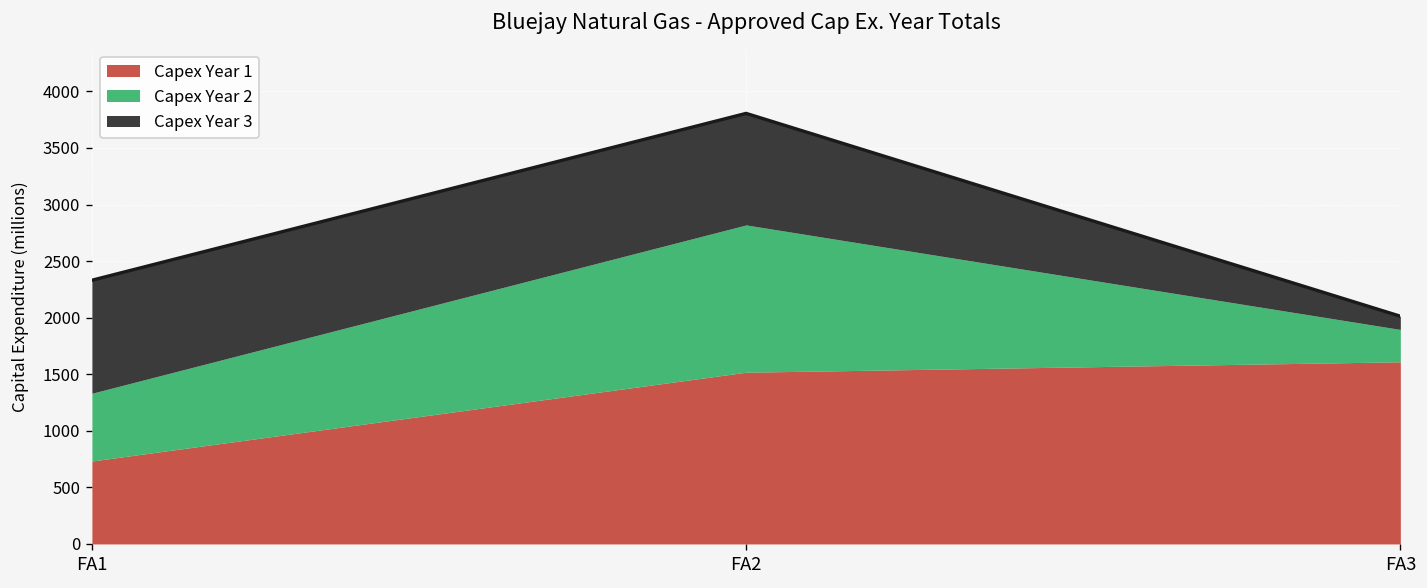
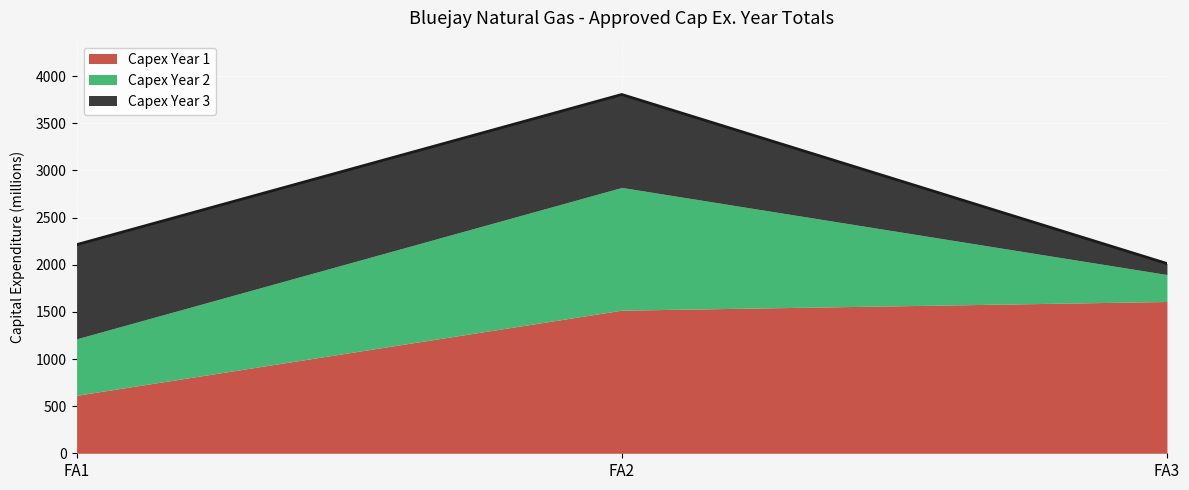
Capex Year 1, FA1: 700 -> 600
